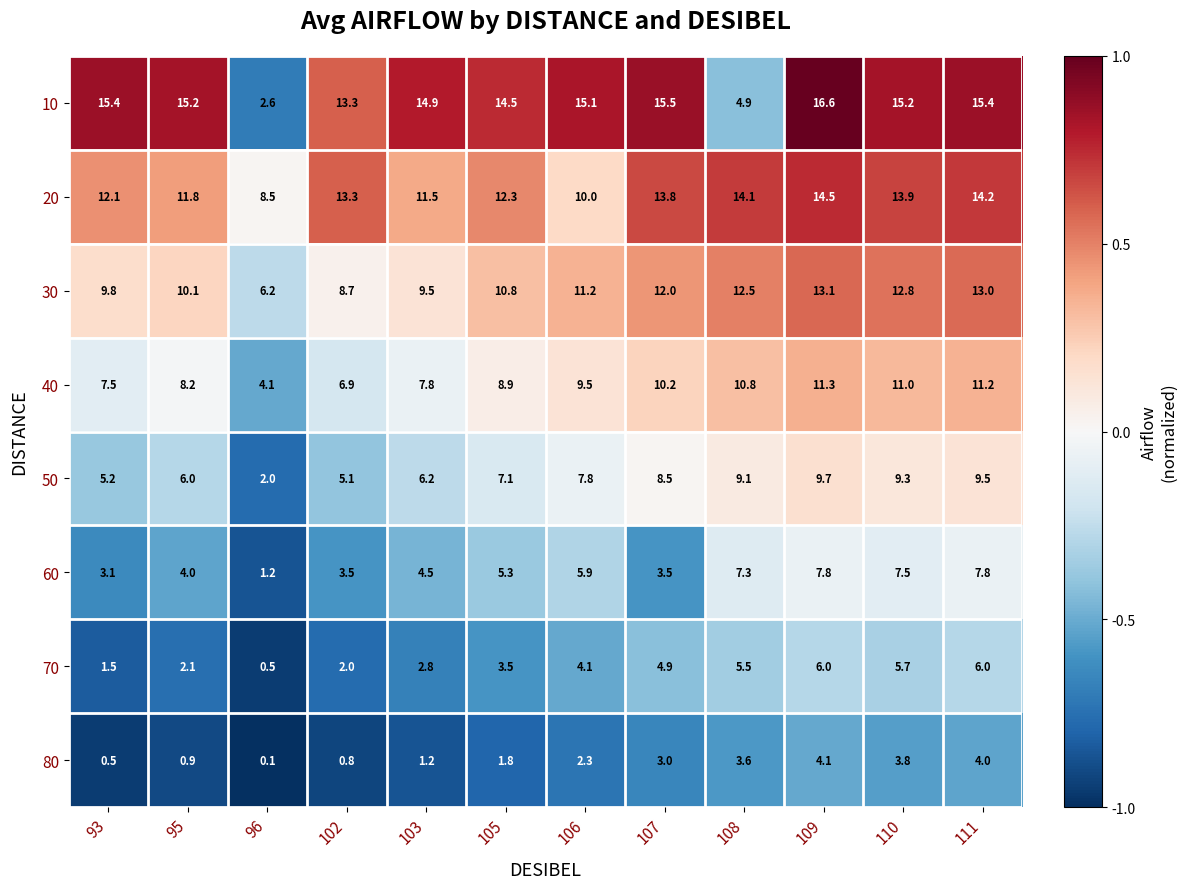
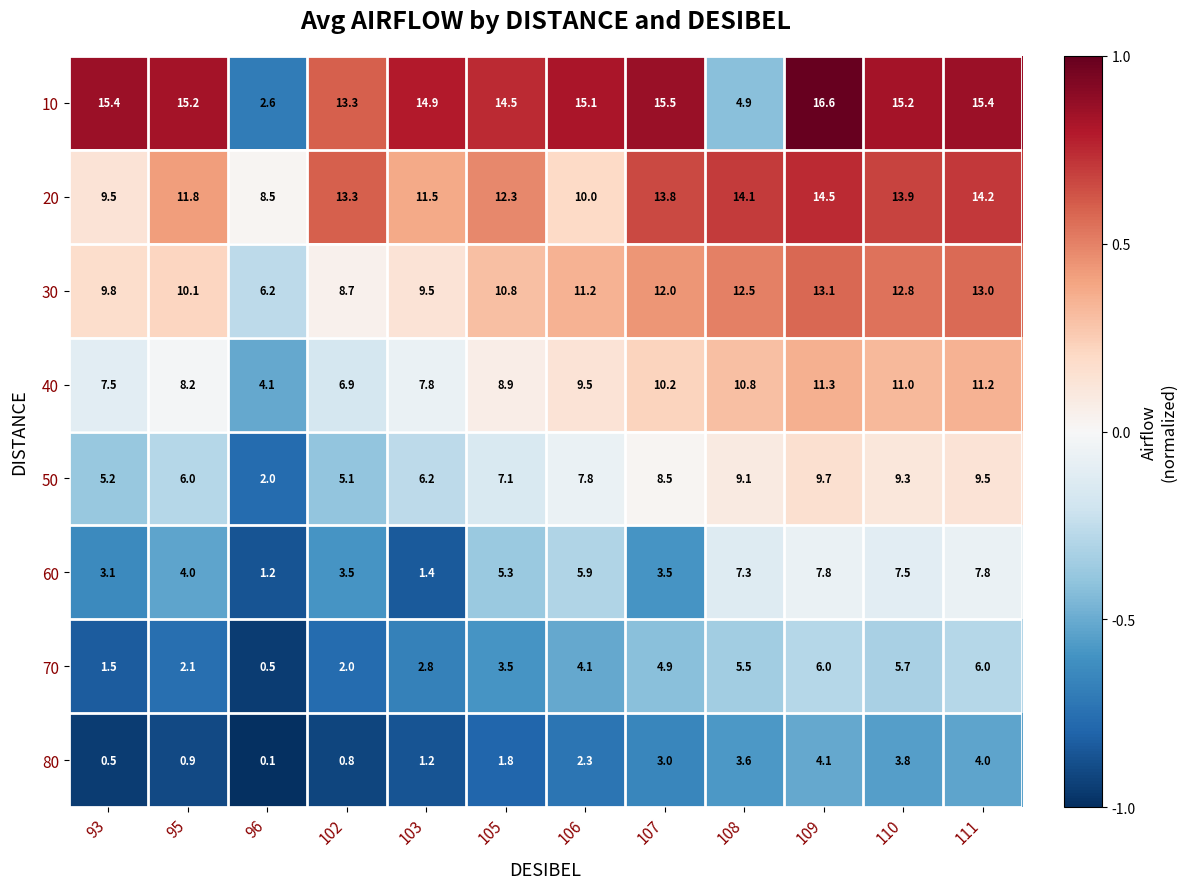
20, 93: 12.1 -> 9.5
60, 103: 4.5 -> 1.4
